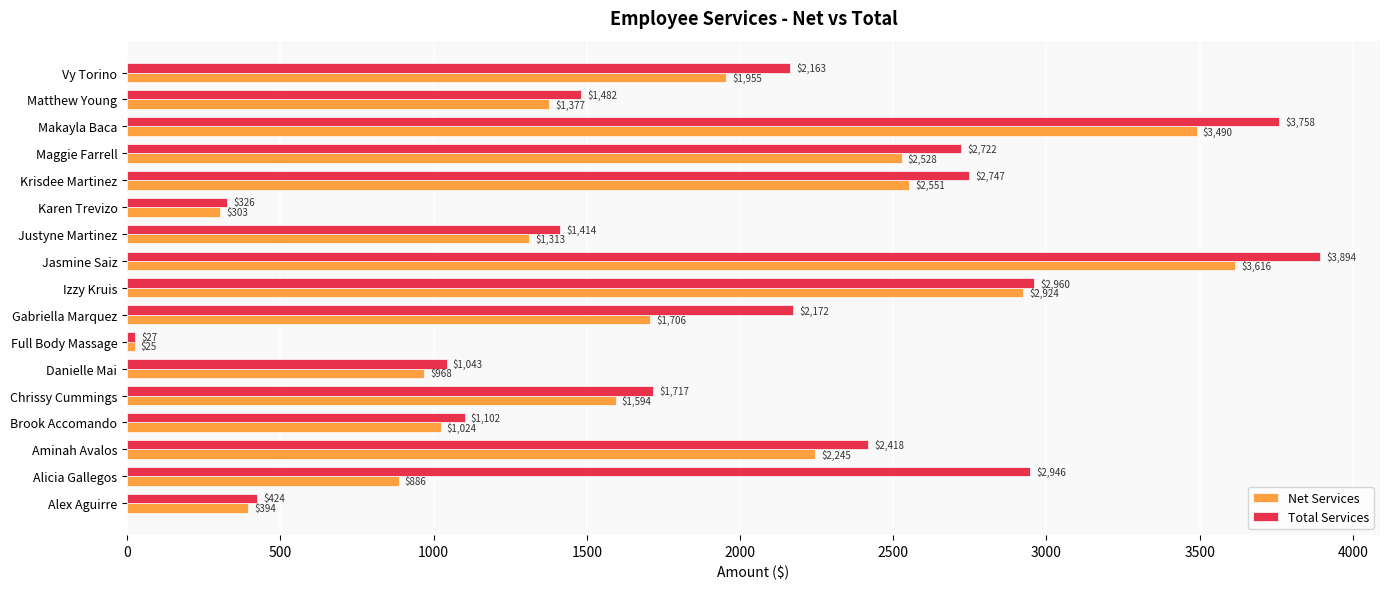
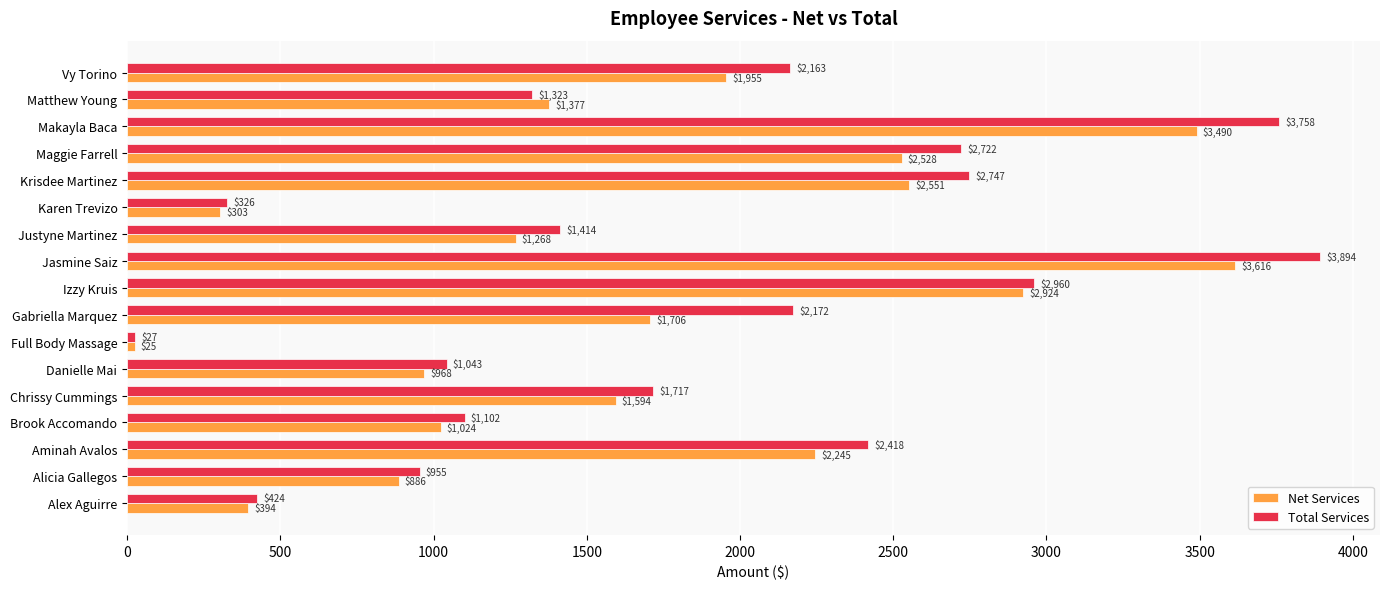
Total Services, Matthew Young: $1,482 -> $1,323
Net Services, Justyne Martinez: $1,313 -> $1,268
Total Services, Alicia Gallegos: $2,946 -> $955
